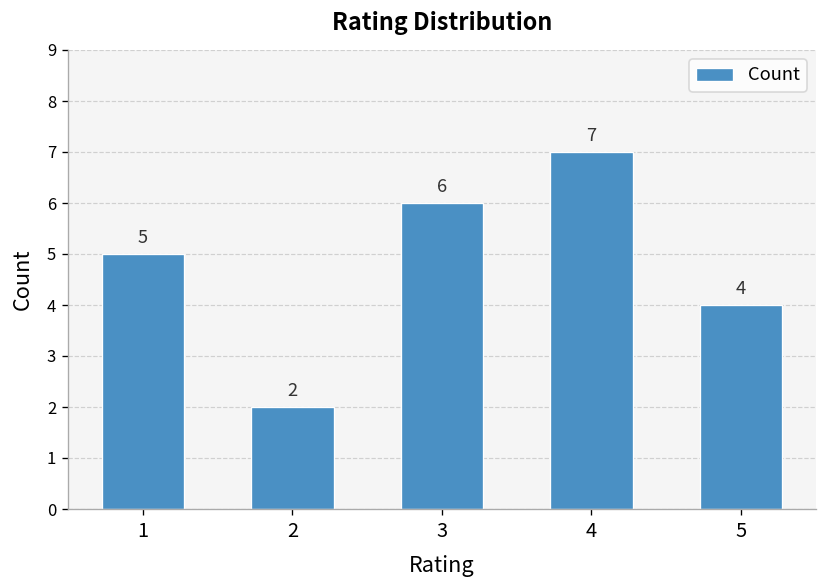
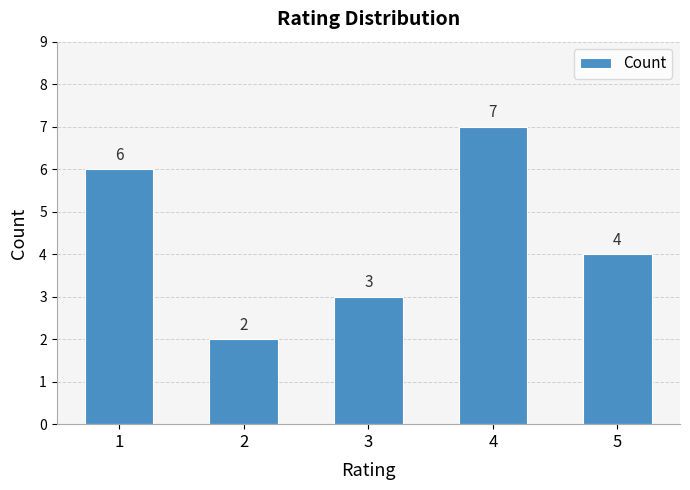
1: 5 -> 6
3: 6 -> 3
